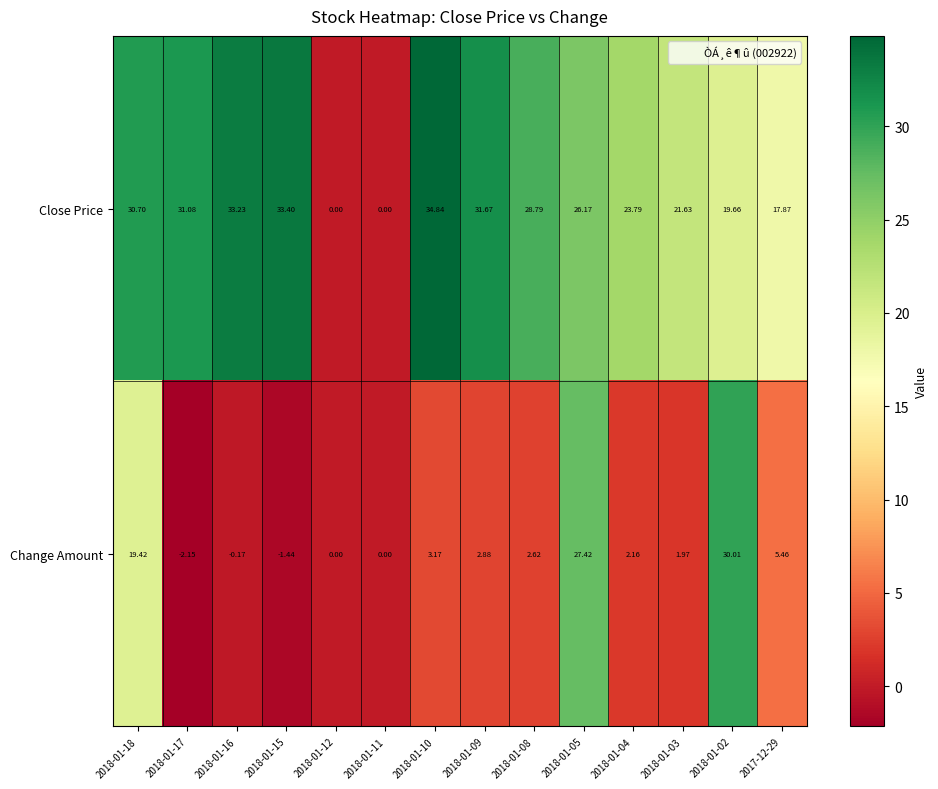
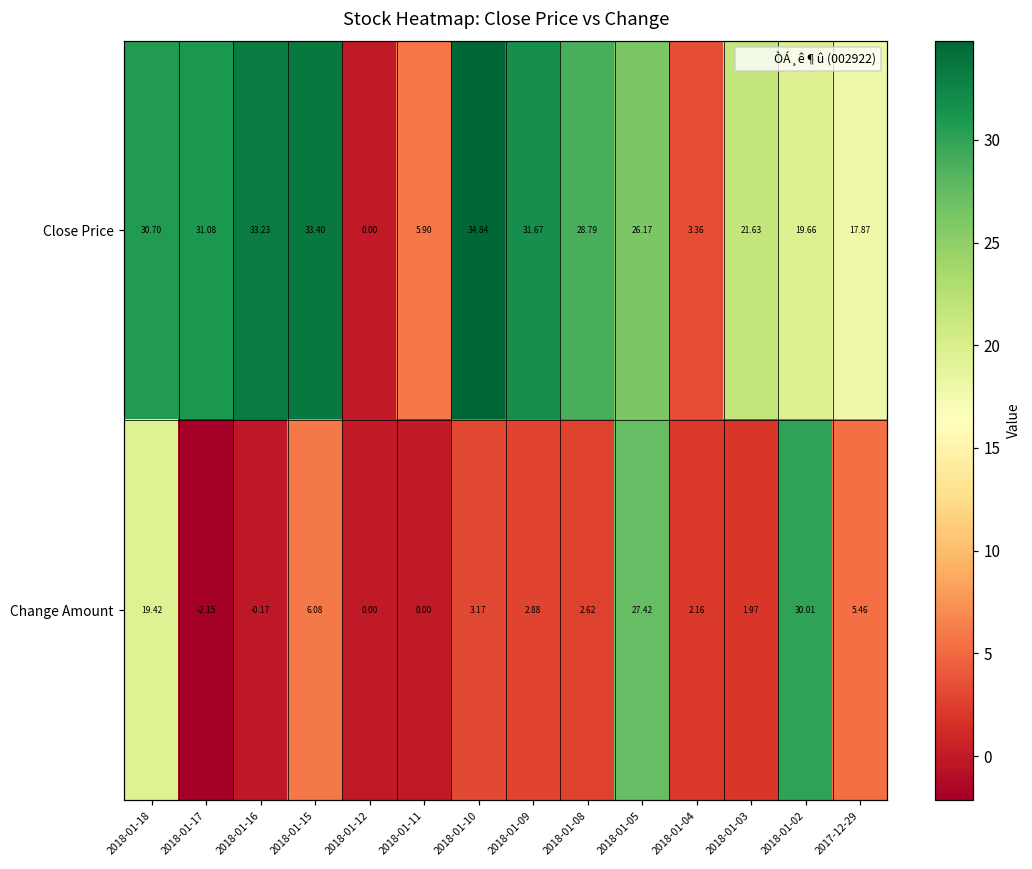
Close Price, 2018-01-11: 0.00 -> 5.90
Close Price, 2018-01-04: 23.79 -> 3.36
Change Amount, 2018-01-15: -1.44 -> 6.08
